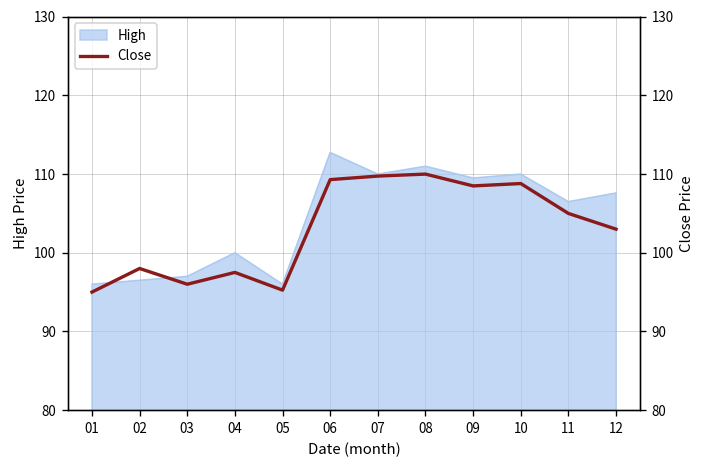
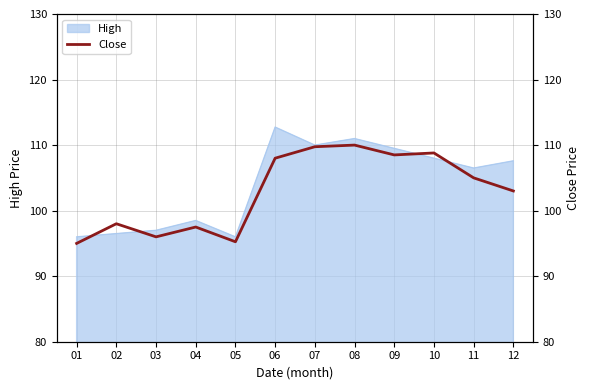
High, 04: 100 -> 99
High, 10: 110 -> 108
Close, 06: 109 -> 108
